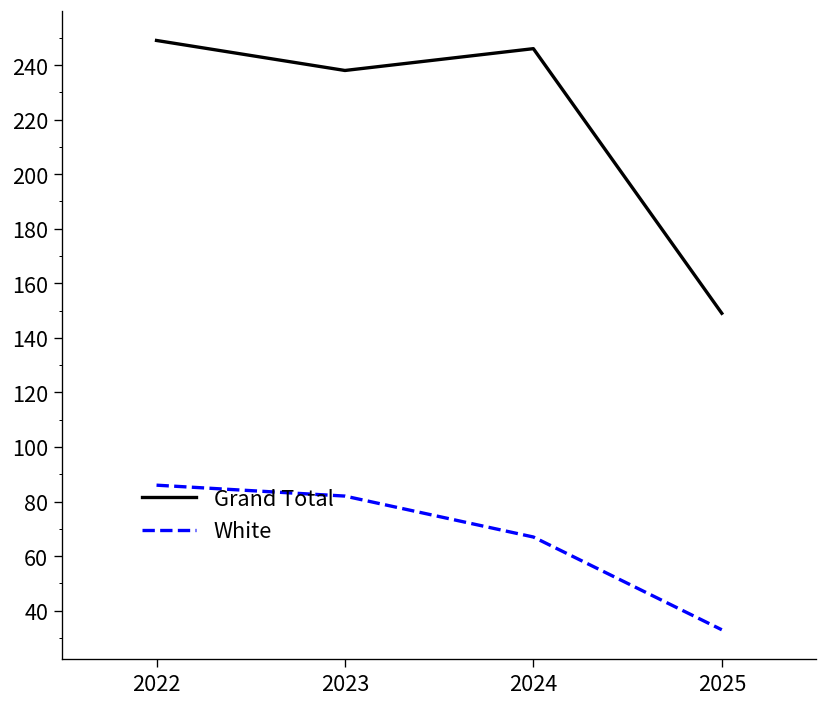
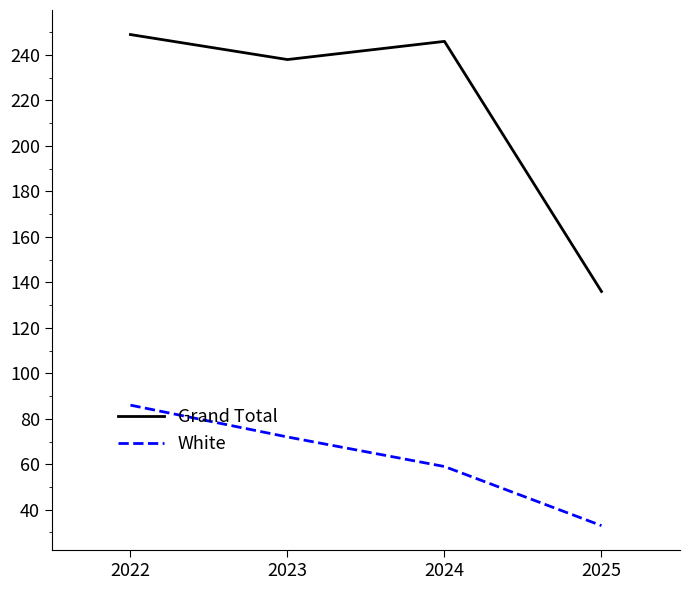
White, 2023: 82 -> 72
White, 2024: 67 -> 59
Grand Total, 2025: 149 -> 136
